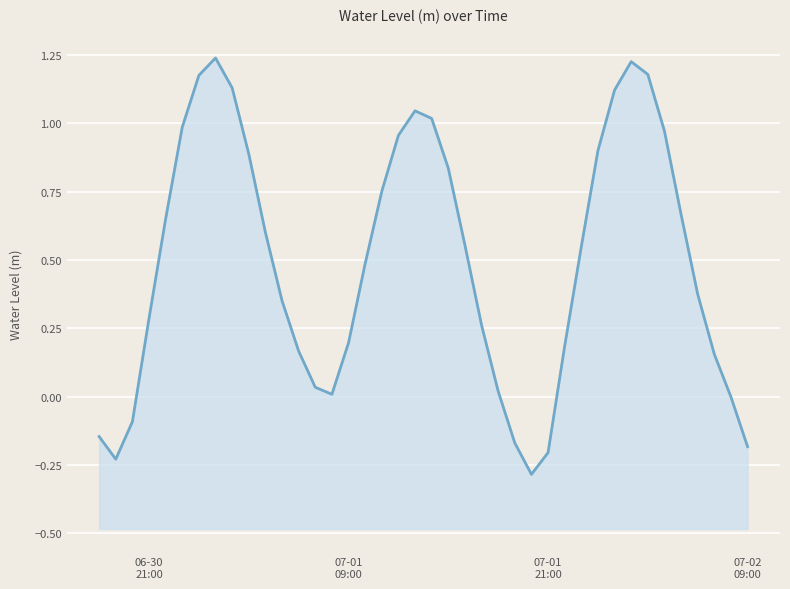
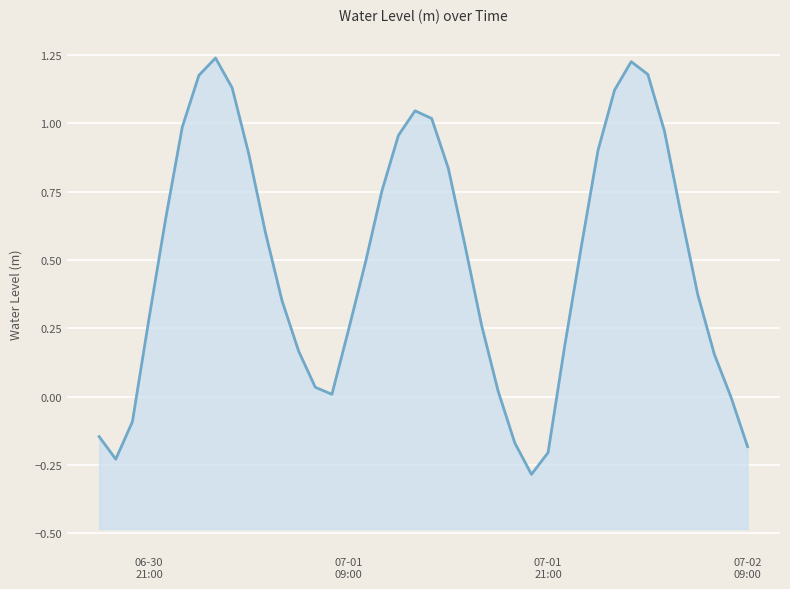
07-01 09:00: 0.20 -> 0.24
